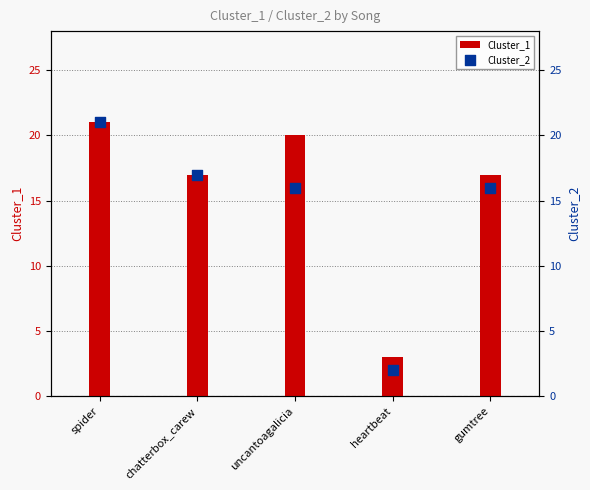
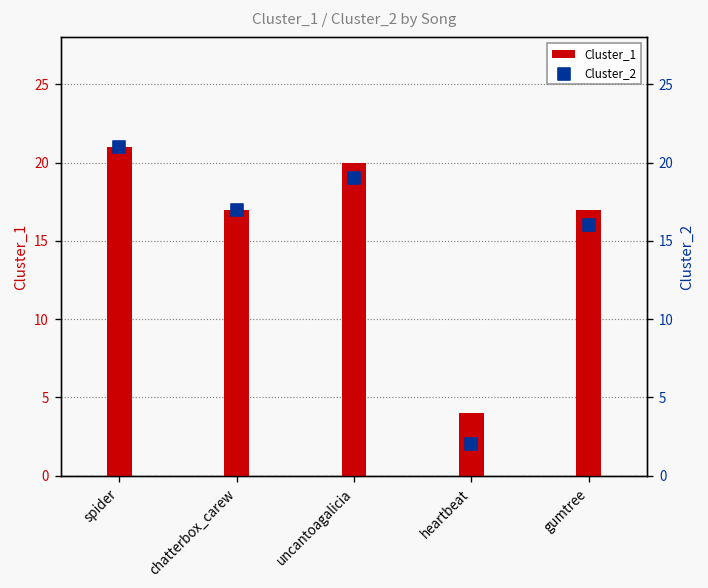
Cluster_1, heartbeat: 3 -> 4
Cluster_2, uncantoagalicia: 16 -> 19
